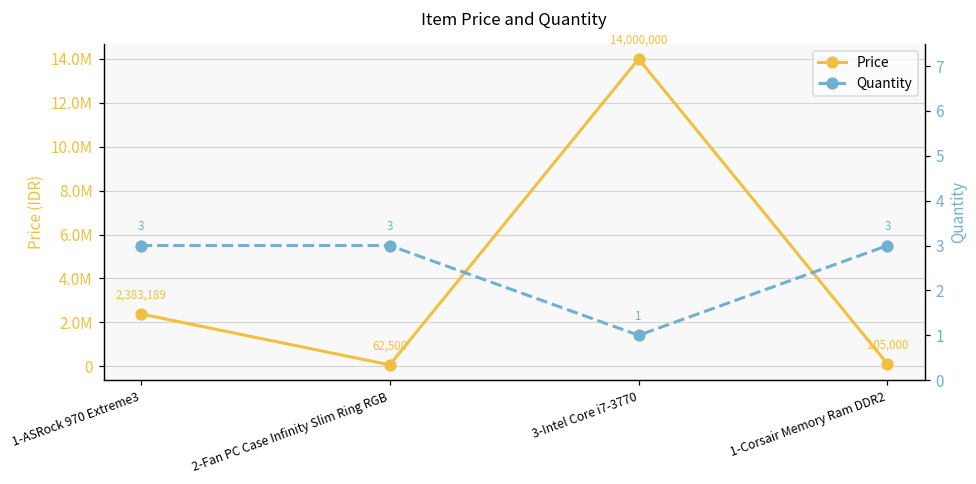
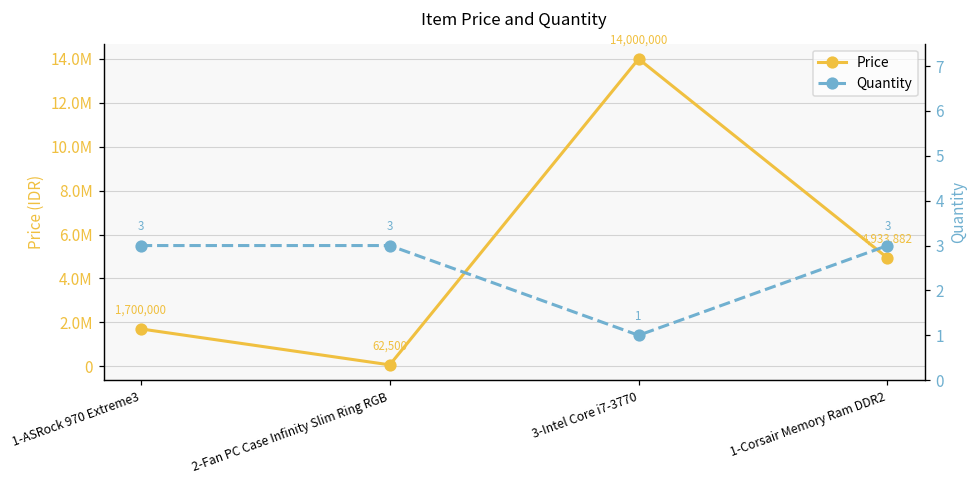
Price, 1-ASRock 970 Extreme3: 2,383,189 -> 1,700,000
Price, 1-Corsair Memory Ram DDR2: 105,000 -> 4,933,882
